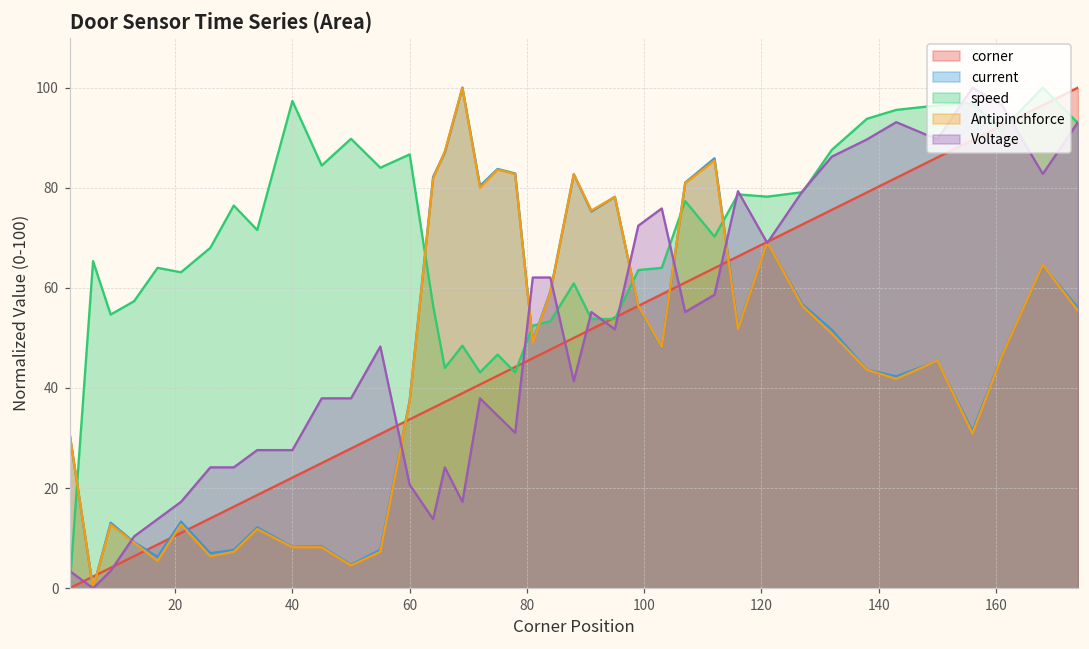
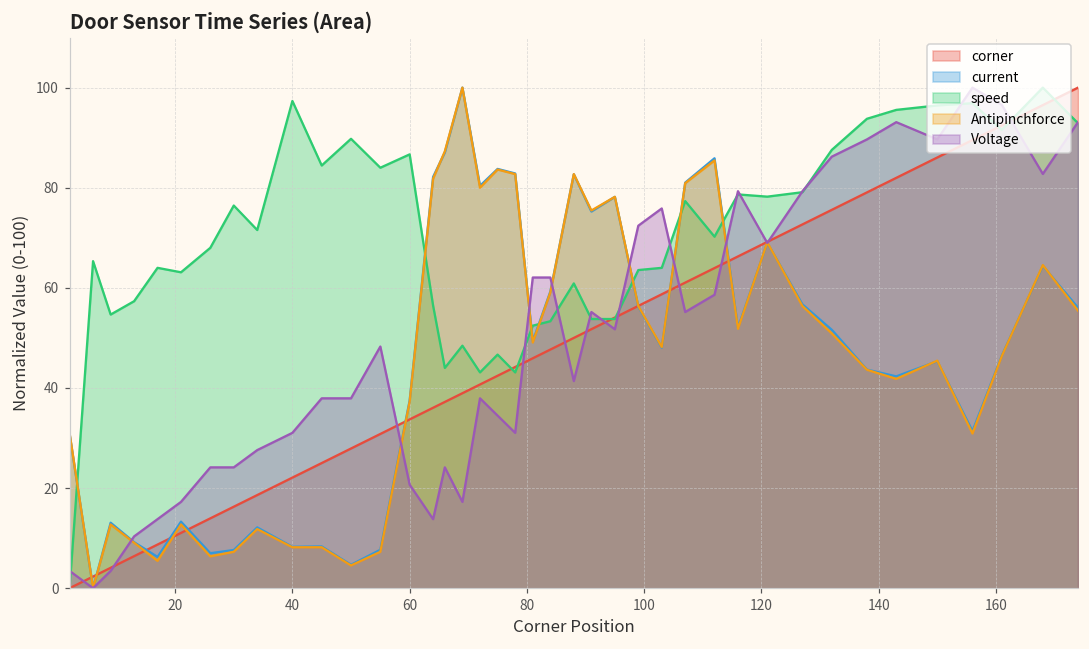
Voltage, 40: 28 -> 31
